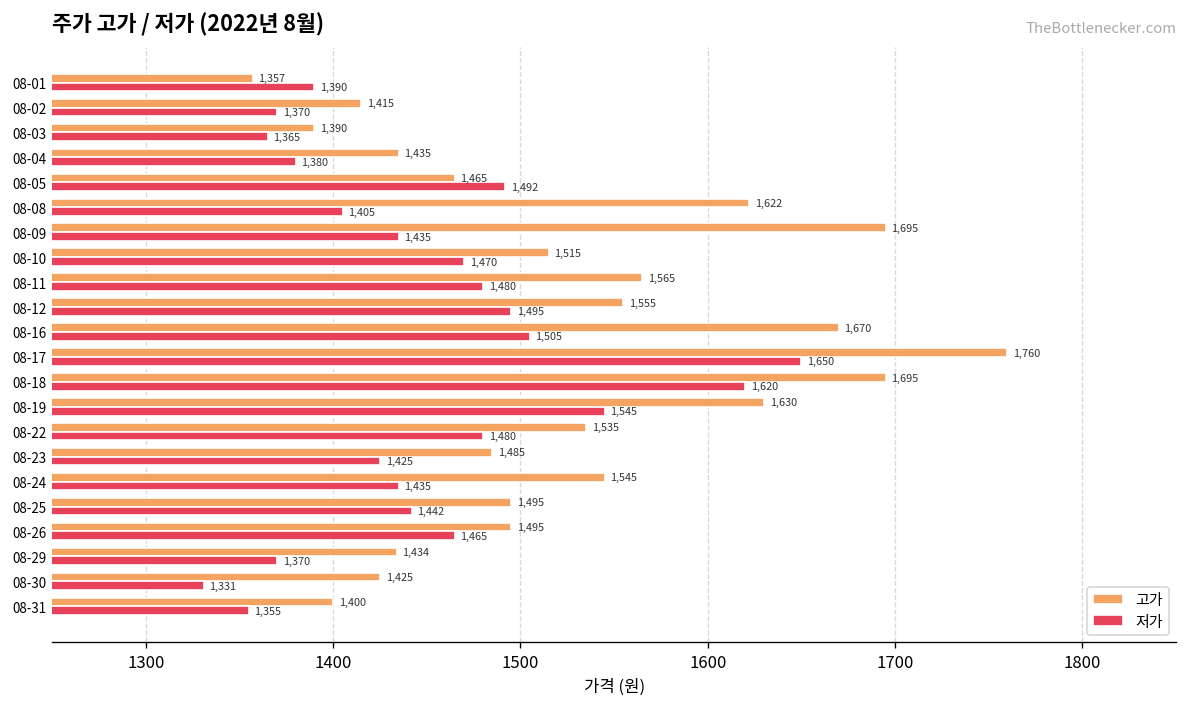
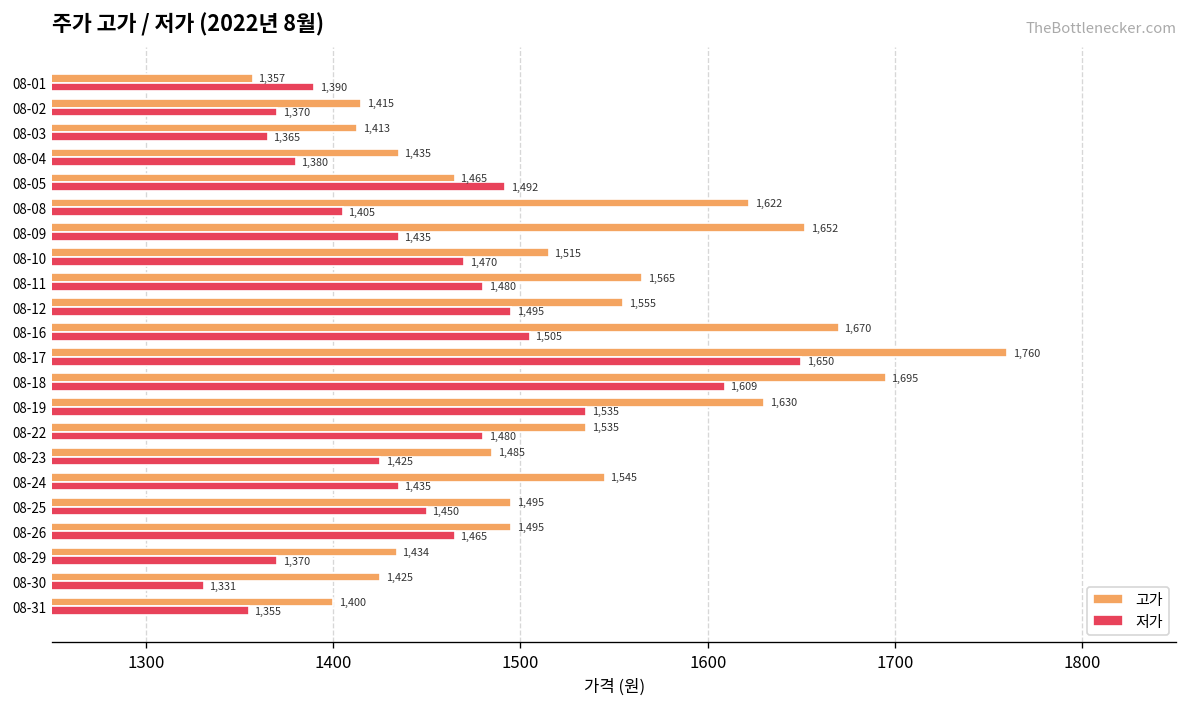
고가, 08-03: 1,390 -> 1,413
고가, 08-09: 1,695 -> 1,652
저가, 08-18: 1,620 -> 1,609
저가, 08-19: 1,545 -> 1,535
저가, 08-25: 1,442 -> 1,450
